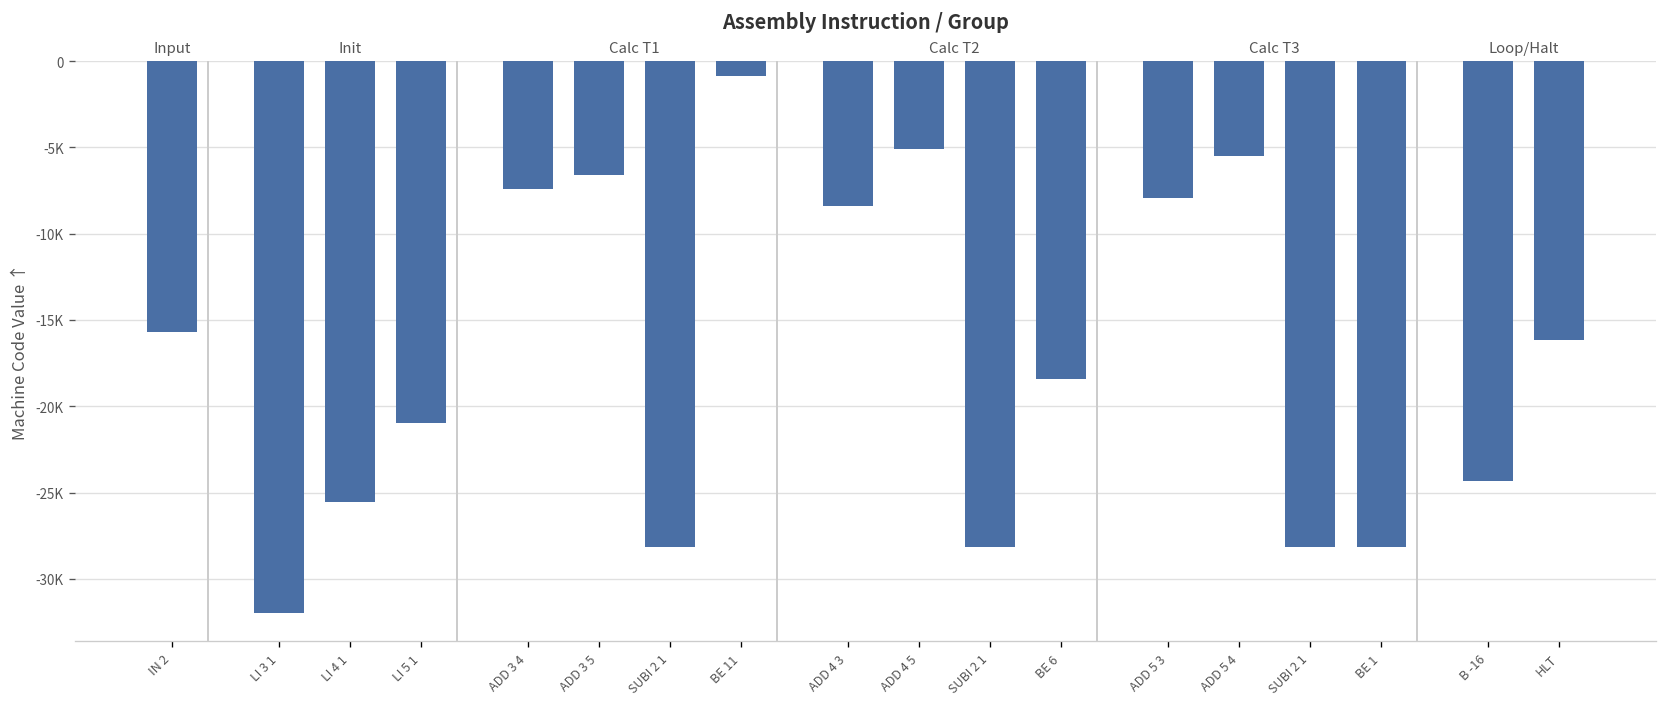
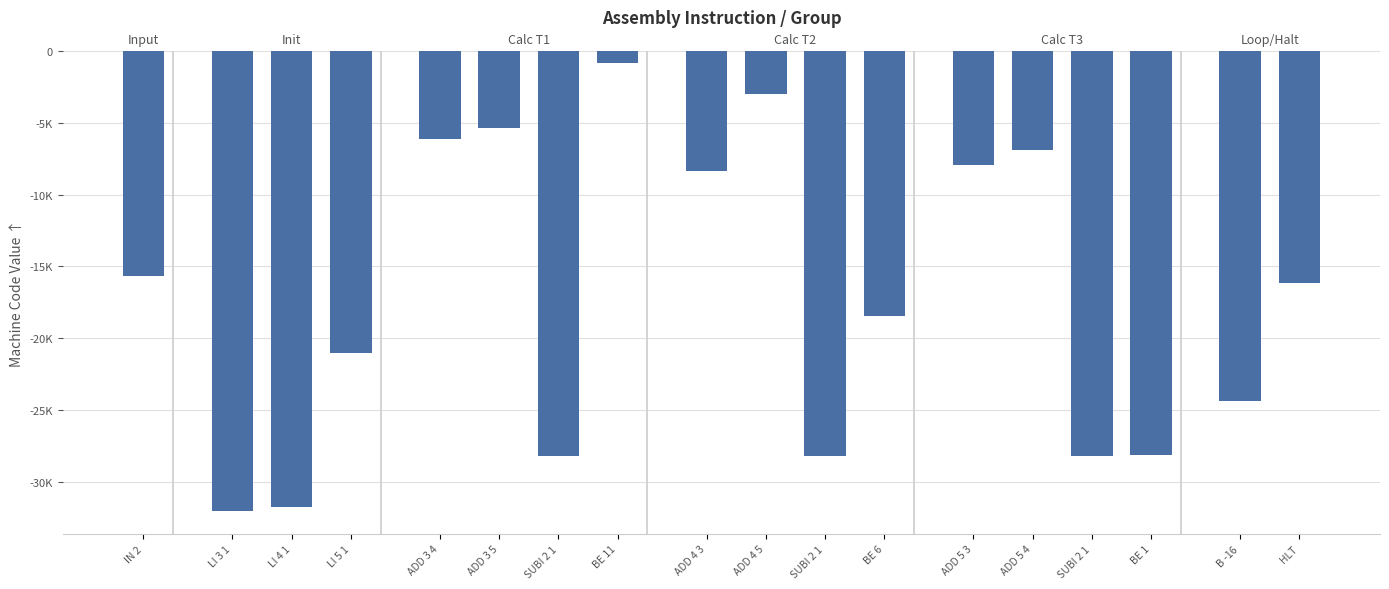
LI 4 1: -25500 -> -31700
ADD 3 4: -7400 -> -6100
ADD 3 5: -6600 -> -5400
ADD 4 5: -5100 -> -3000
ADD 5 4: -5500 -> -6900
